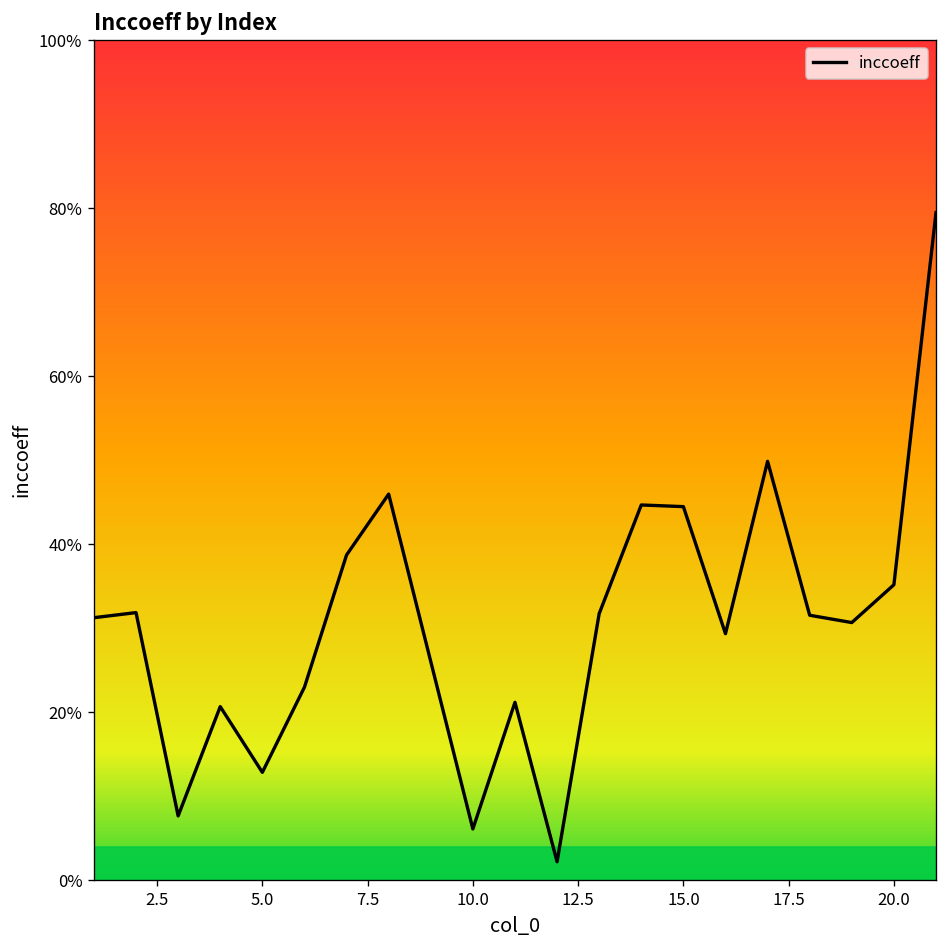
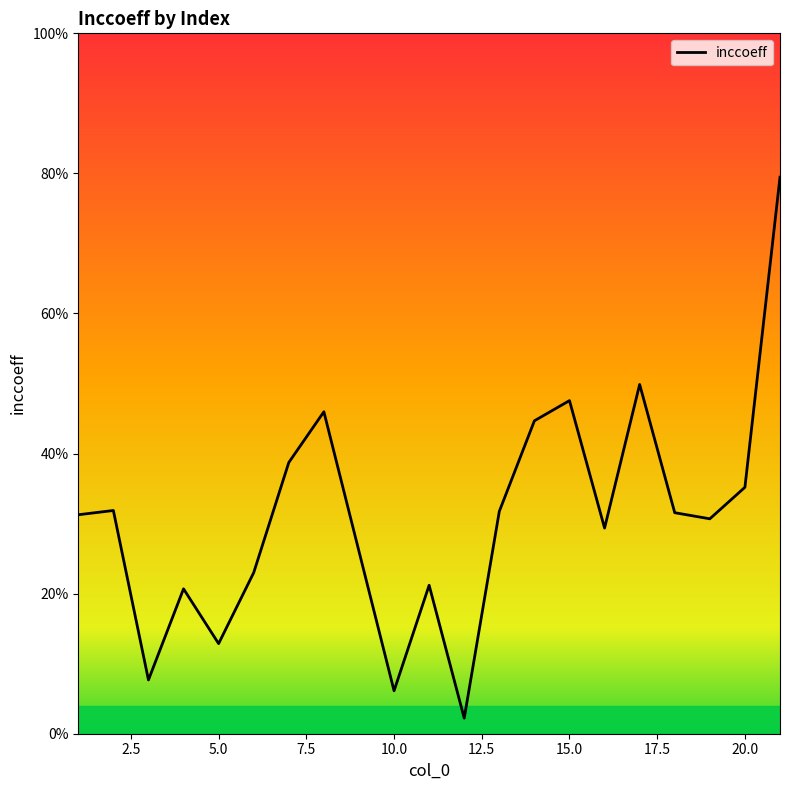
15.0: 44% -> 48%
